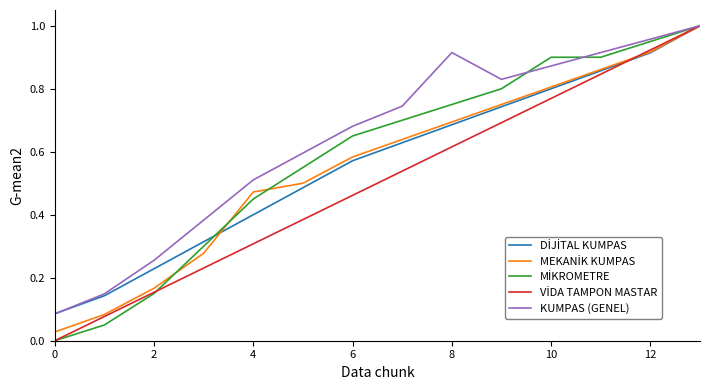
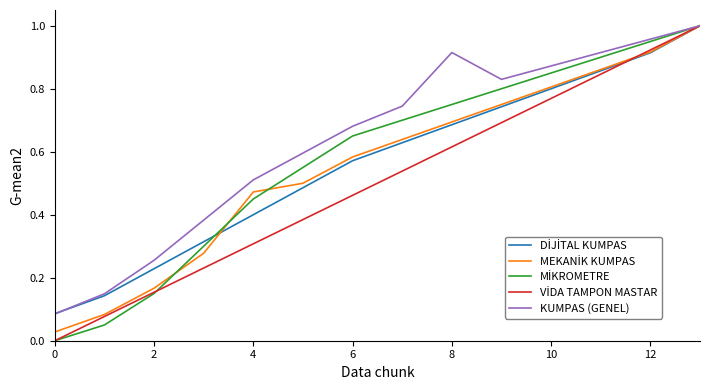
MİKROMETRE, 10: 0.90 -> 0.85
